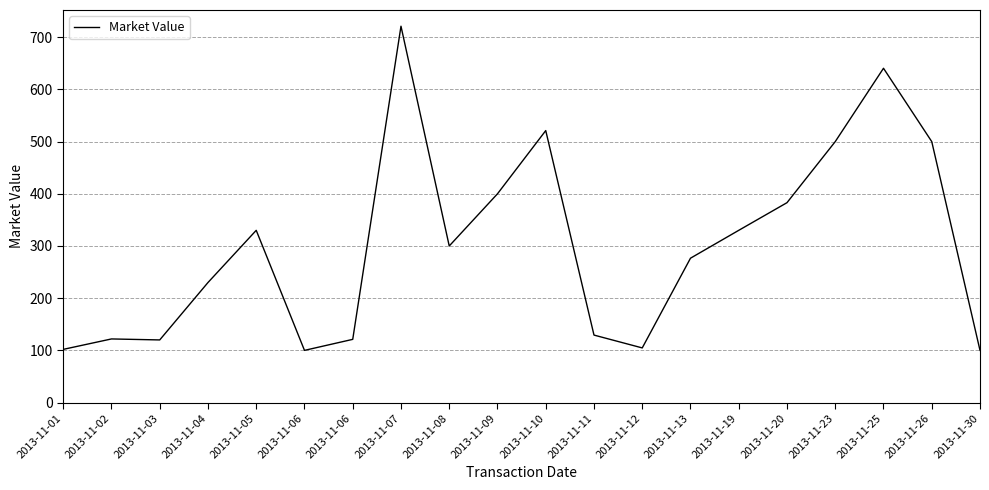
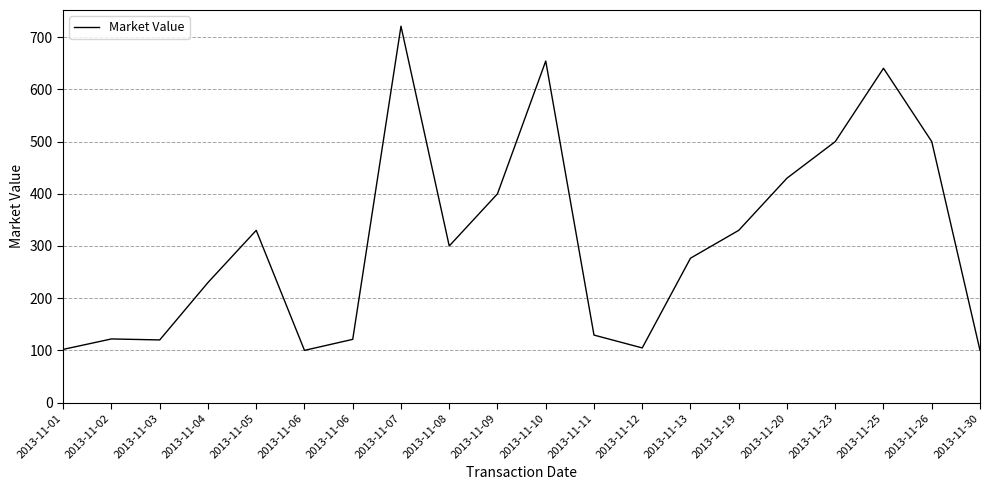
2013-11-10: 520 -> 650
2013-11-20: 380 -> 430
